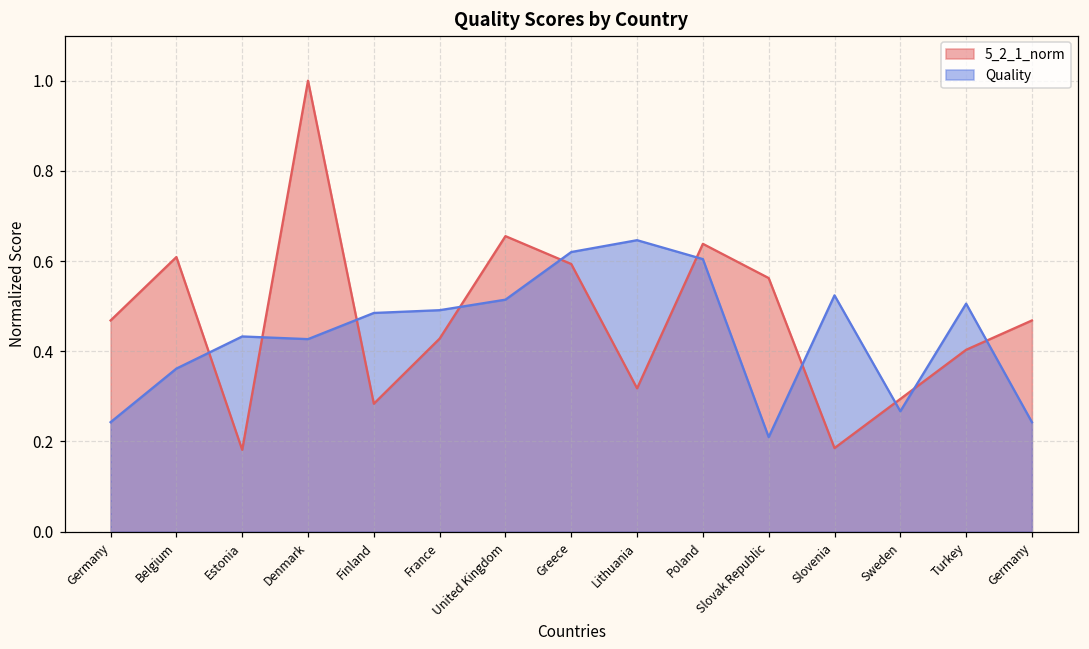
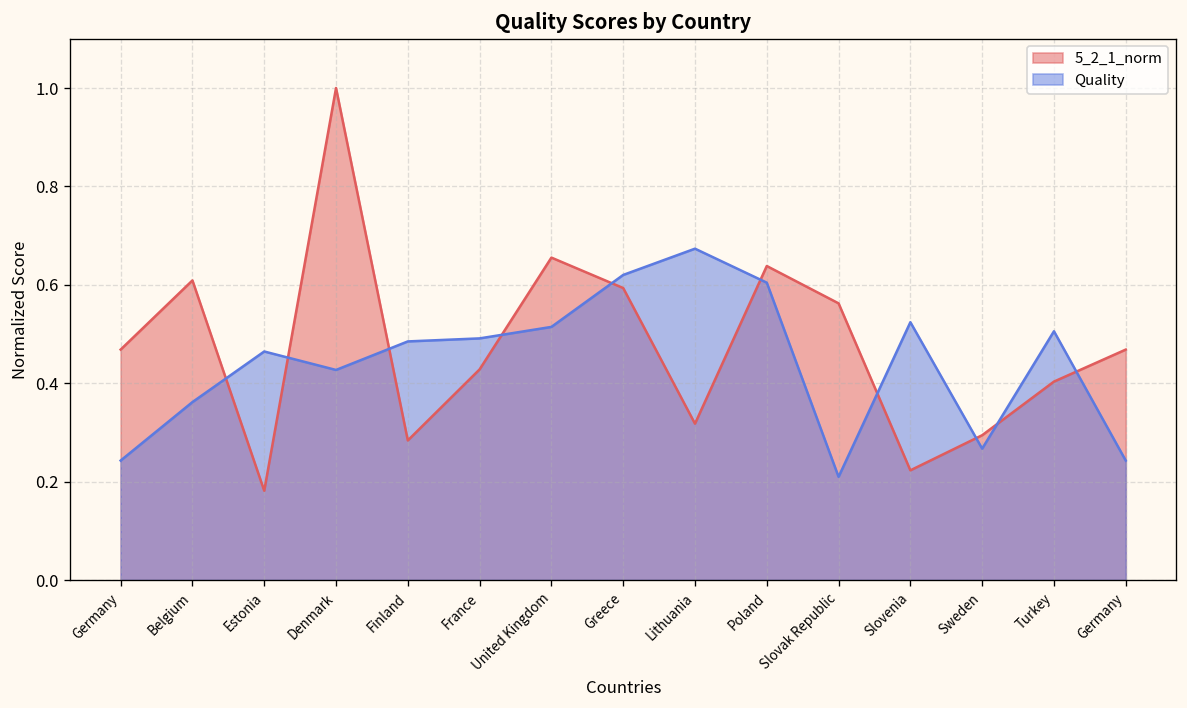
Quality, Estonia: 0.43 -> 0.46
Quality, Lithuania: 0.65 -> 0.67
5_2_1_norm, Slovenia: 0.19 -> 0.22
